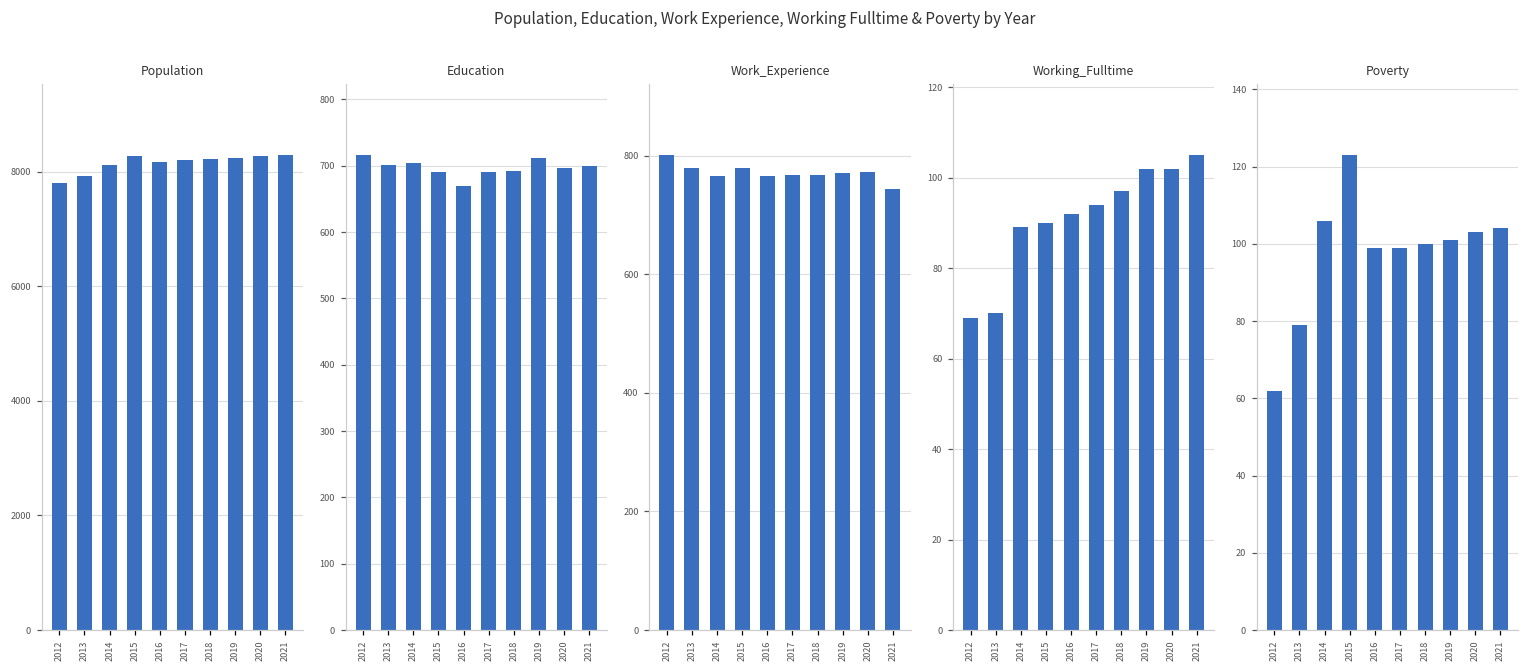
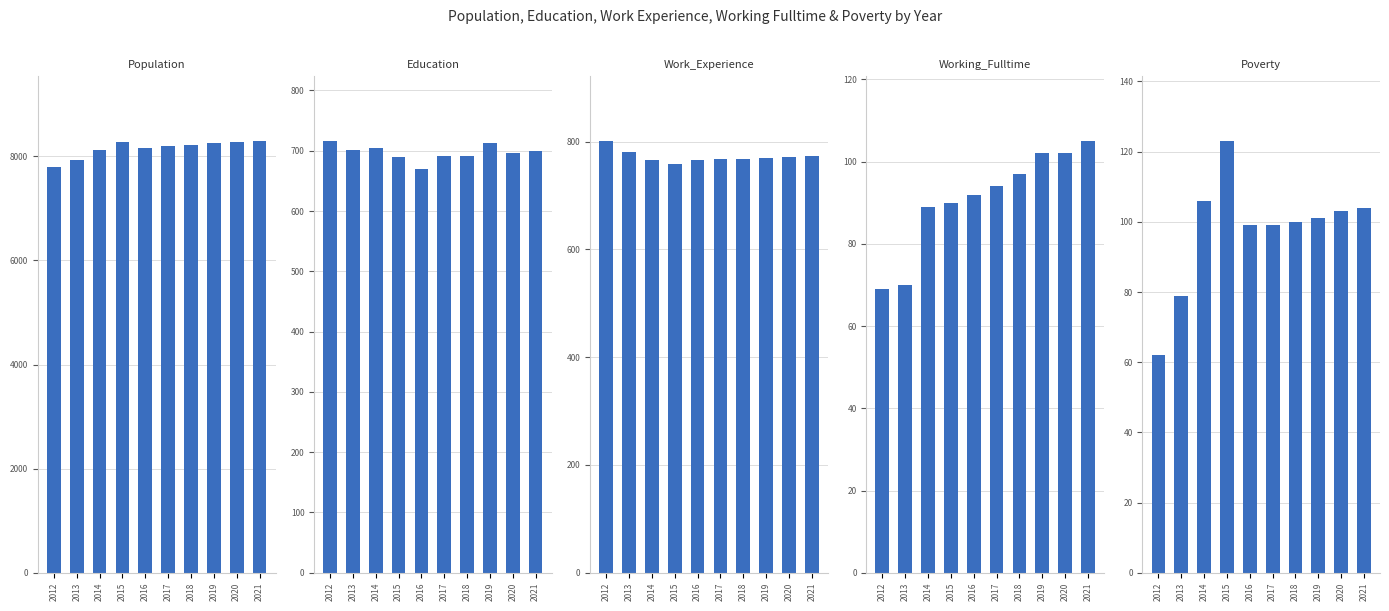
Work_Experience, 2015: 780 -> 760
Work_Experience, 2021: 740 -> 770
